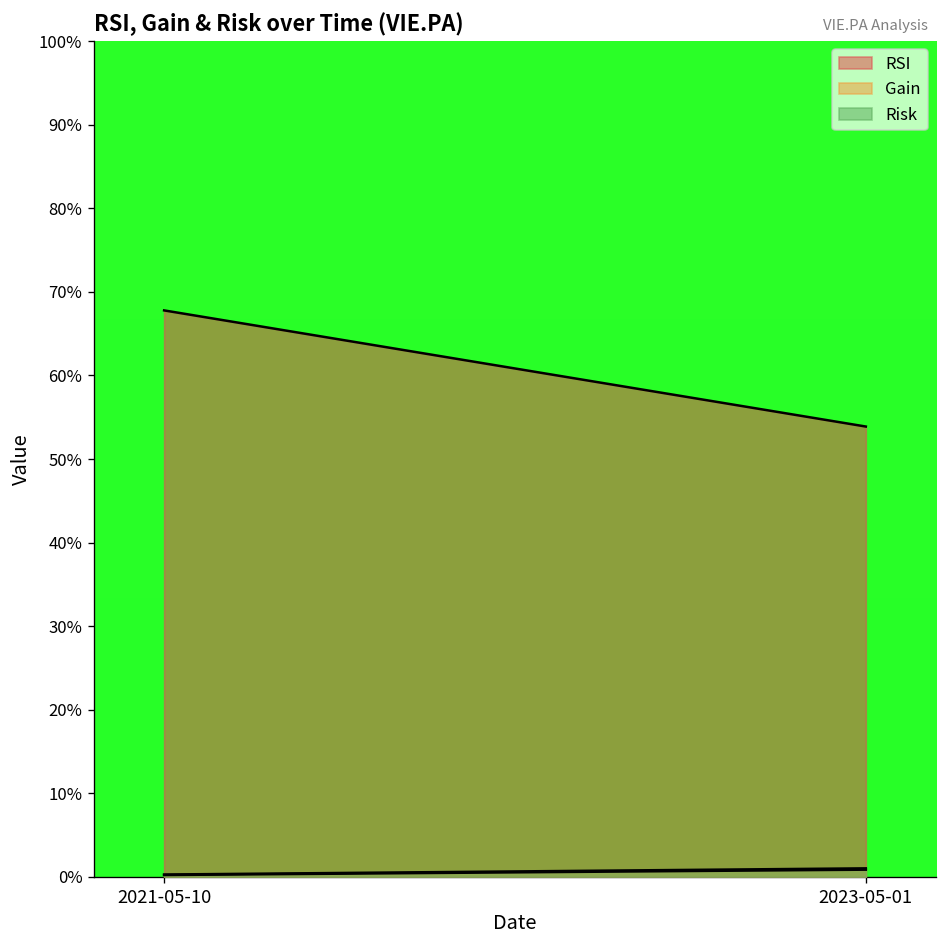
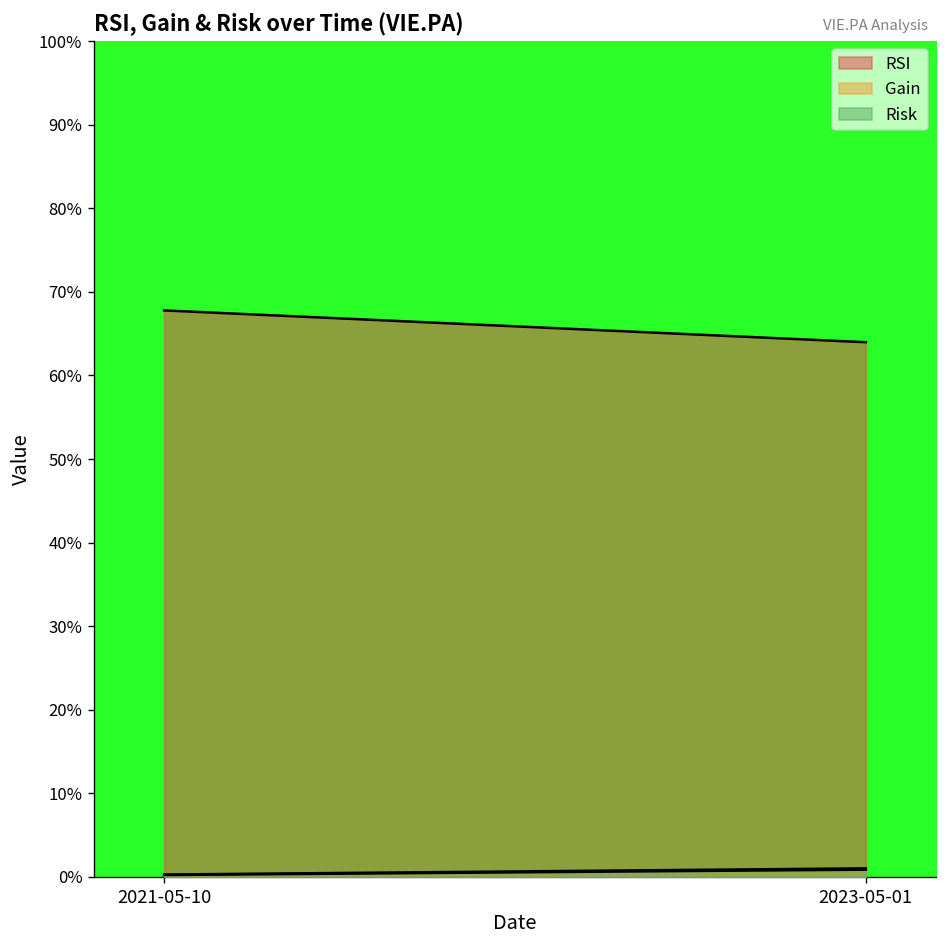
RSI, 2023-05-01: 54% -> 64%
